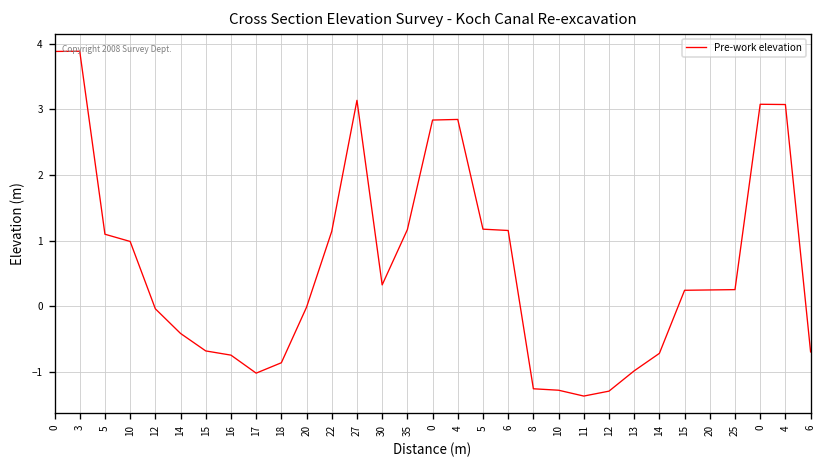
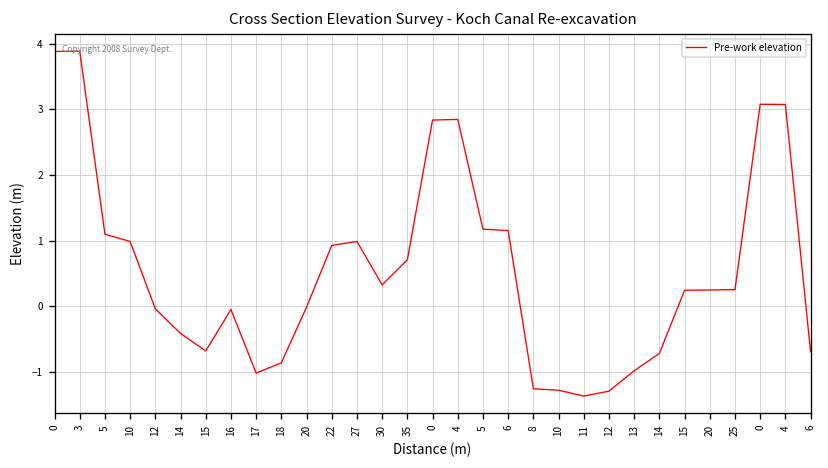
16: -0.7 -> 0.0
22: 1.1 -> 0.9
27: 3.1 -> 1.0
35: 1.2 -> 0.7
